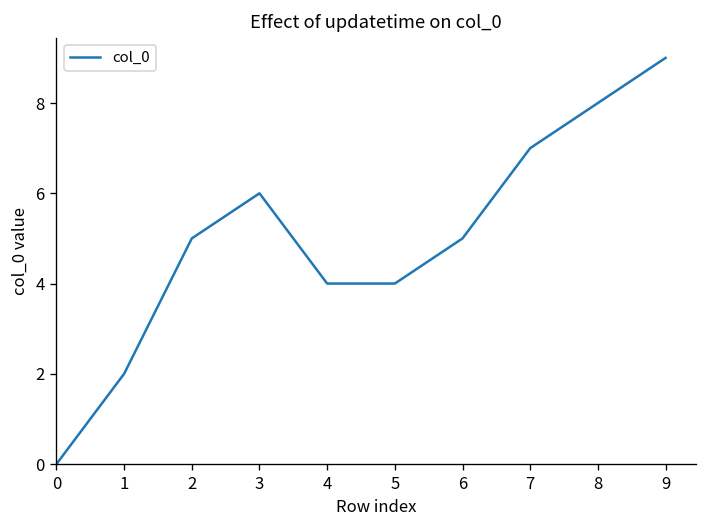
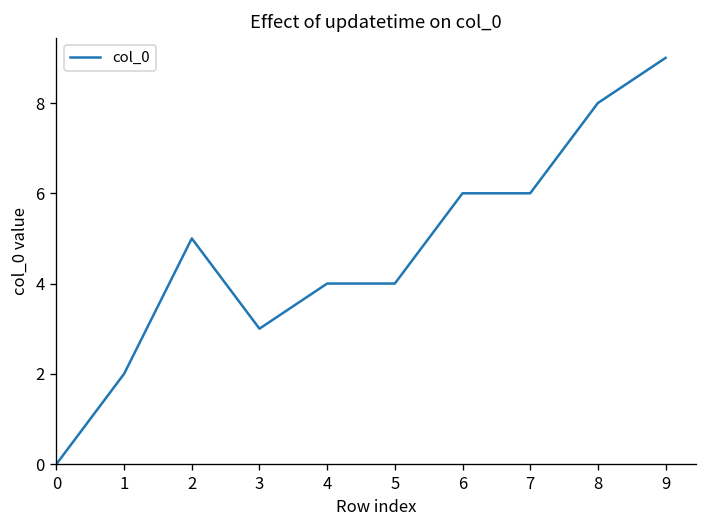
3: 6 -> 3
6: 5 -> 6
7: 7 -> 6
